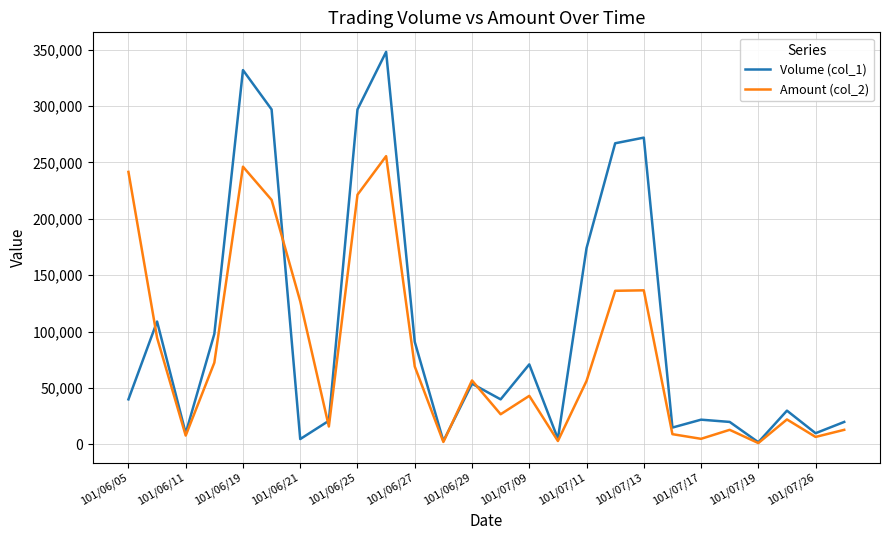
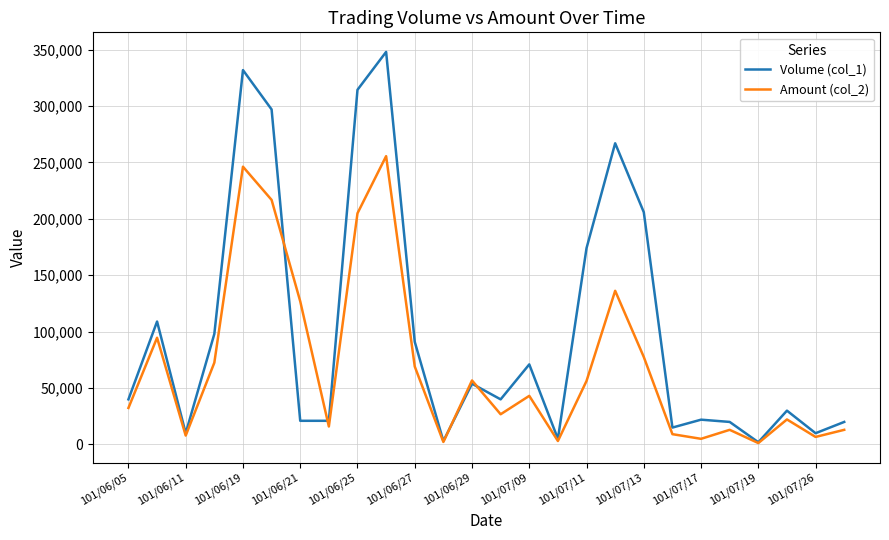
Amount (col_2), 101/06/05: 242,000 -> 32,000
Volume (col_1), 101/06/21: 5,000 -> 21,000
Volume (col_1), 101/06/25: 297,000 -> 314,000
Amount (col_2), 101/06/25: 221,000 -> 205,000
Volume (col_1), 101/07/13: 272,000 -> 206,000
Amount (col_2), 101/07/13: 137,000 -> 78,000
